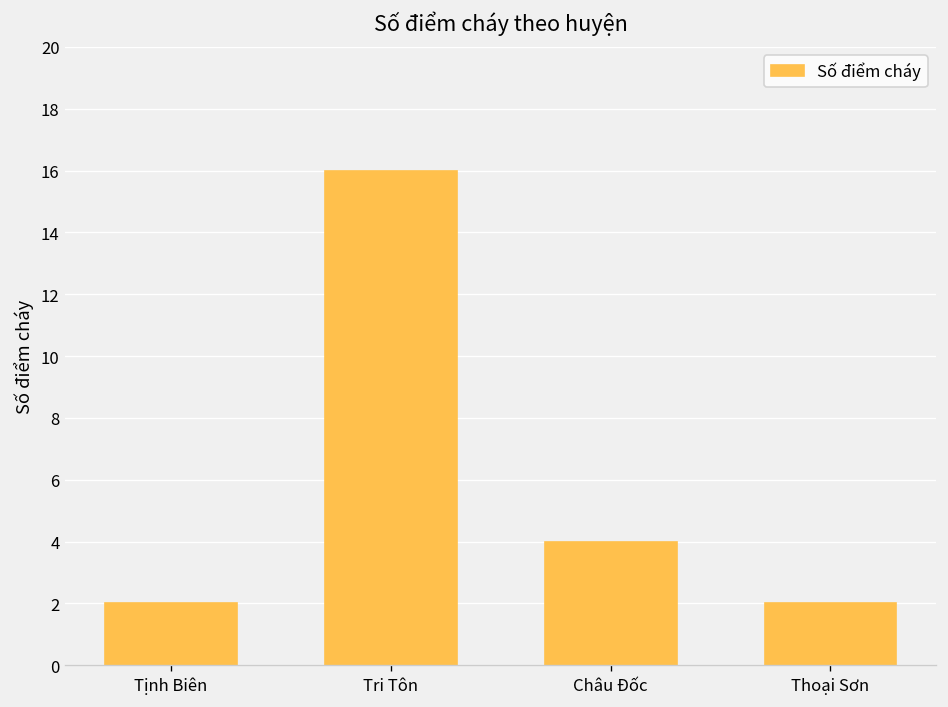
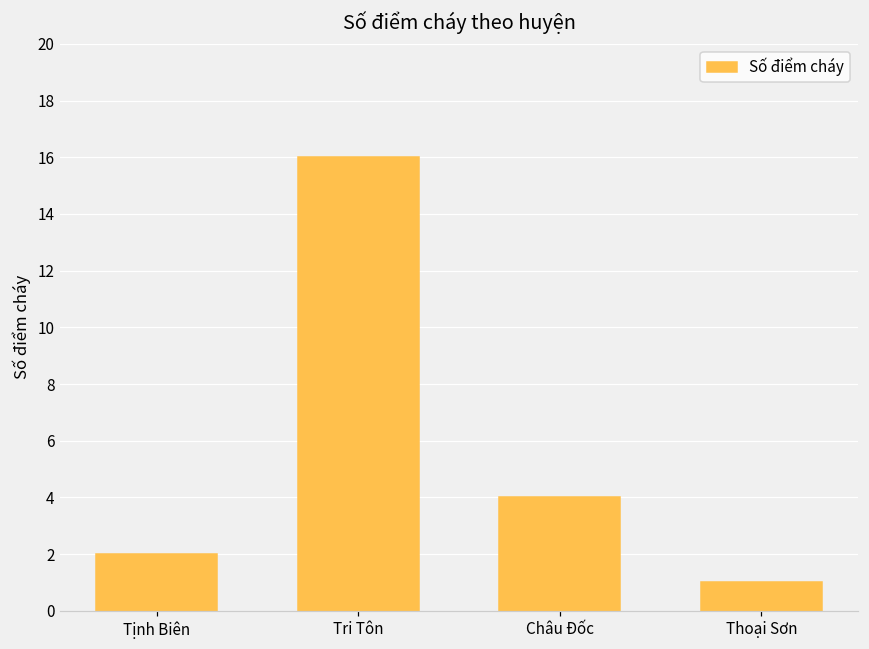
Thoại Sơn: 2 -> 1
